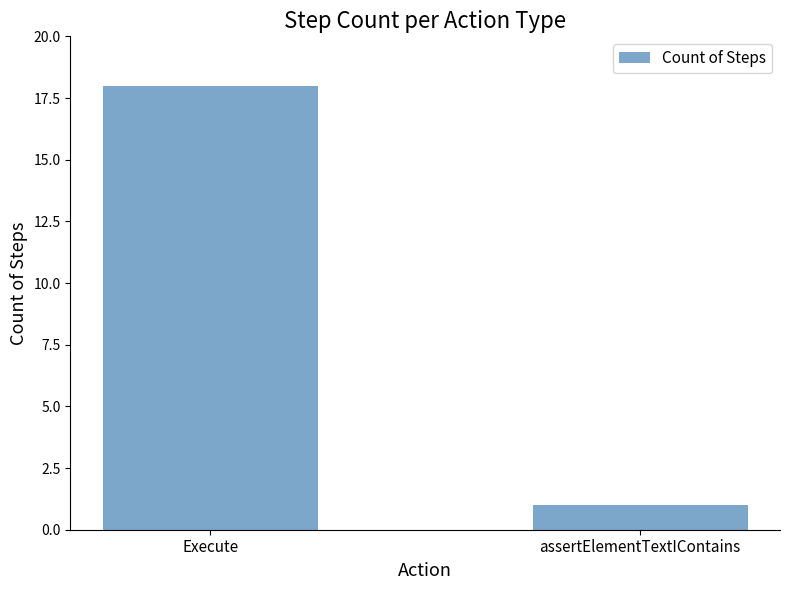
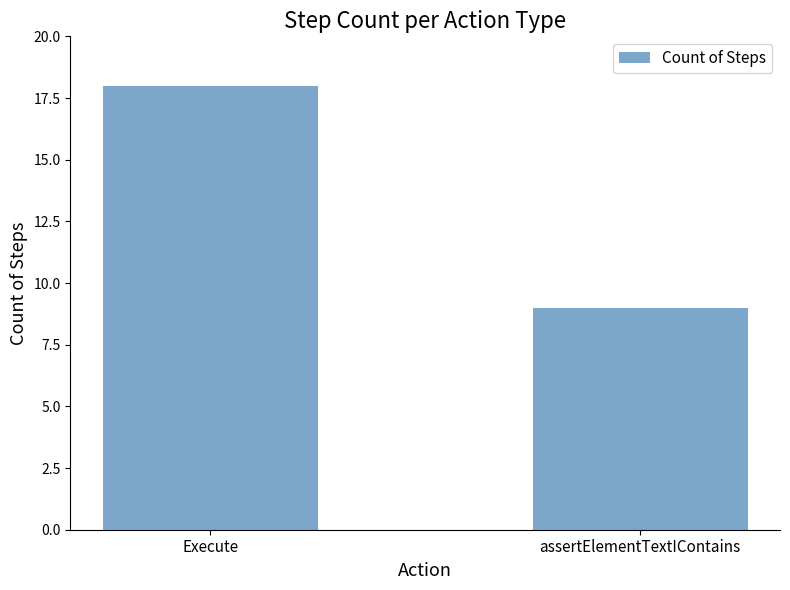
assertElementTextIContains: 1 -> 9
